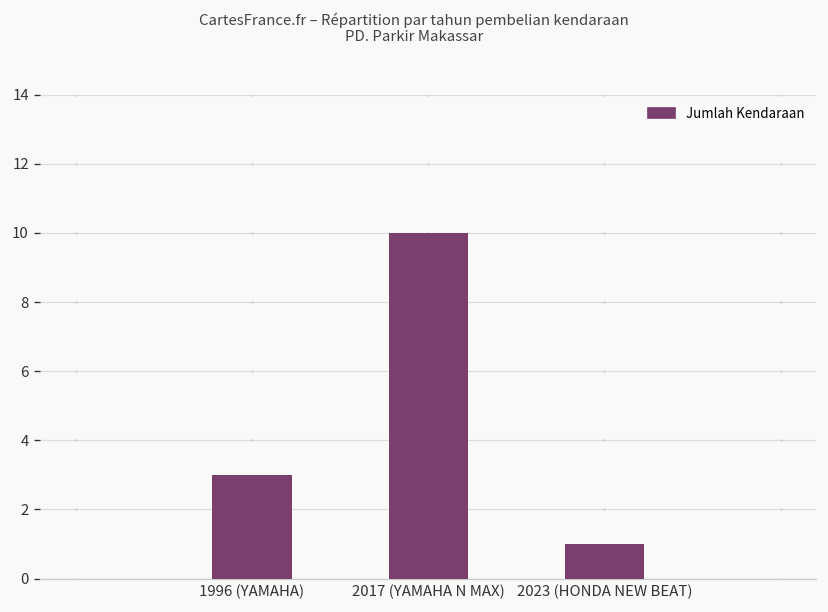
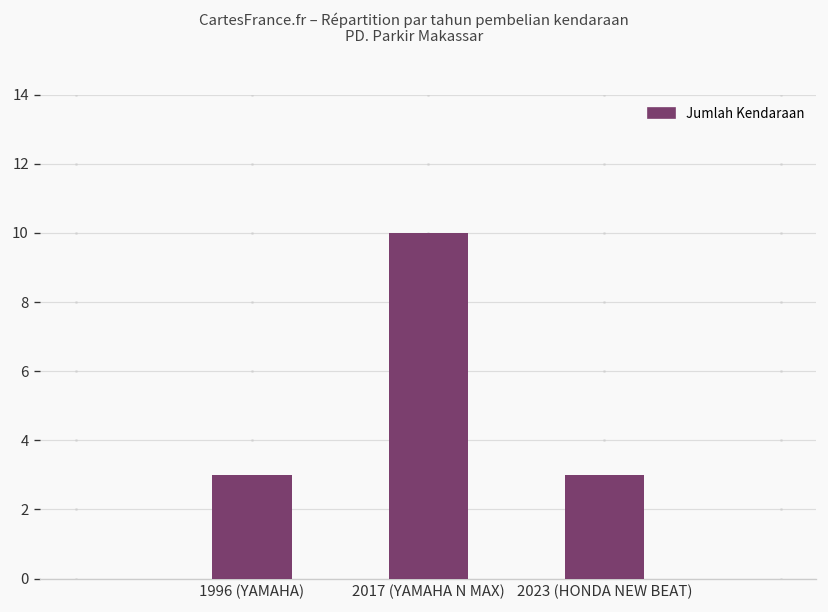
Jumlah Kendaraan, 2023 (HONDA NEW BEAT): 1 -> 3
